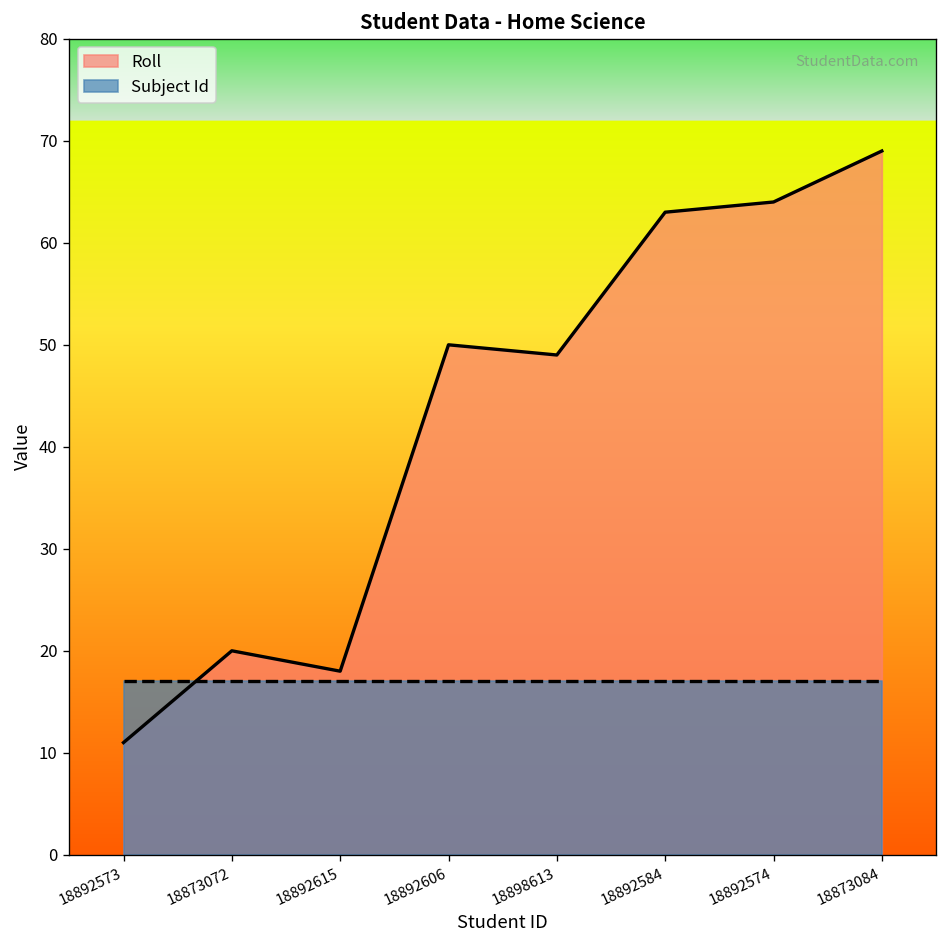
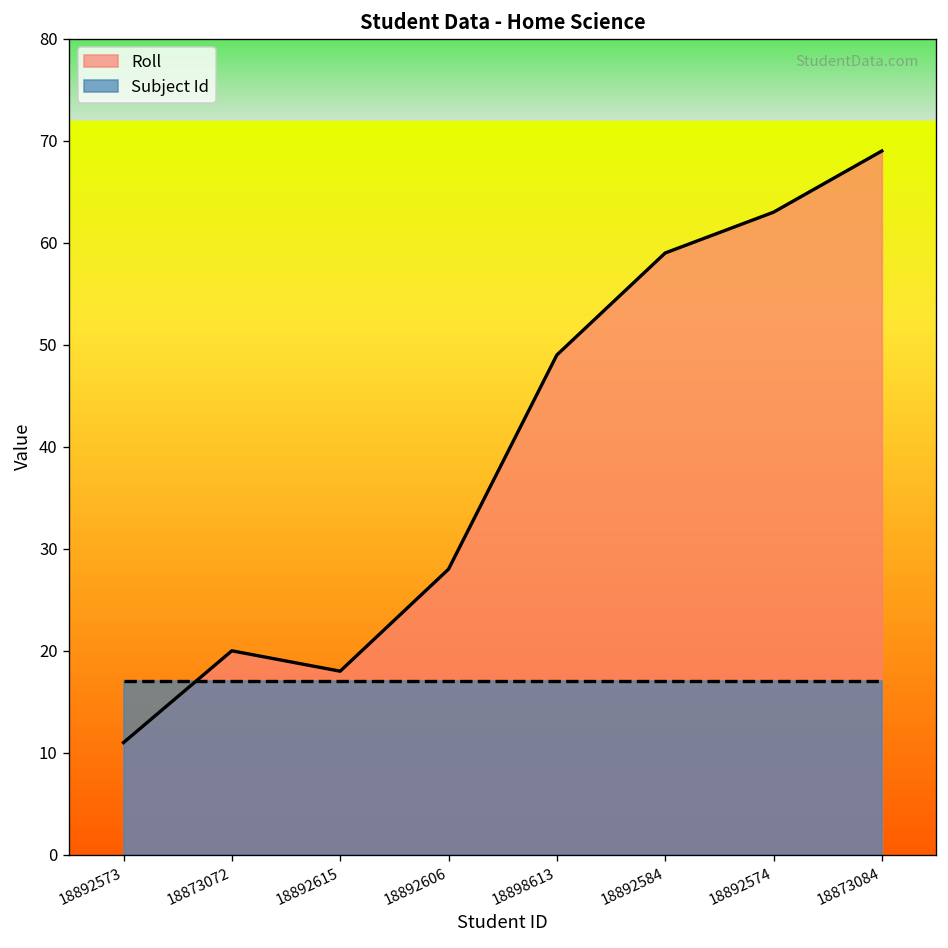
Roll, 18892606: 50 -> 28
Roll, 18892584: 63 -> 59
Roll, 18892574: 64 -> 63
